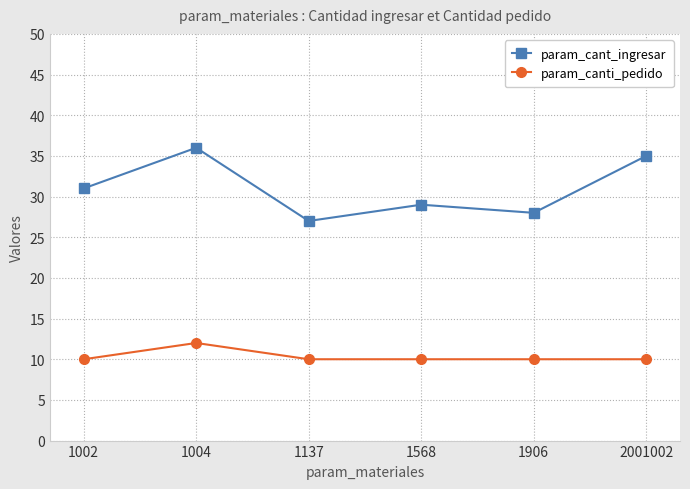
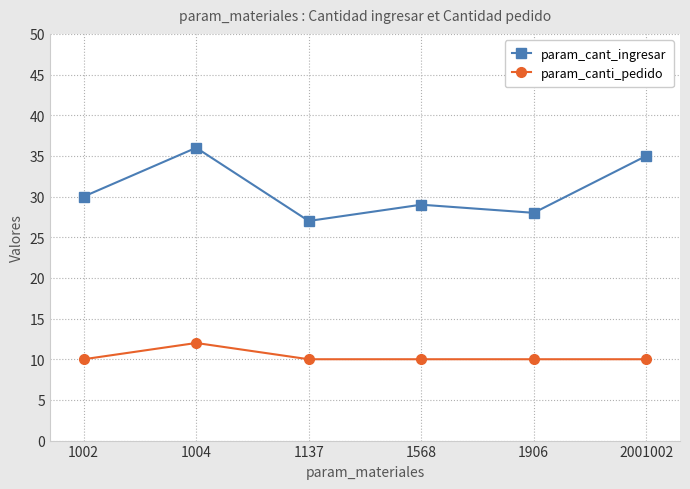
param_cant_ingresar, 1002: 31 -> 30
